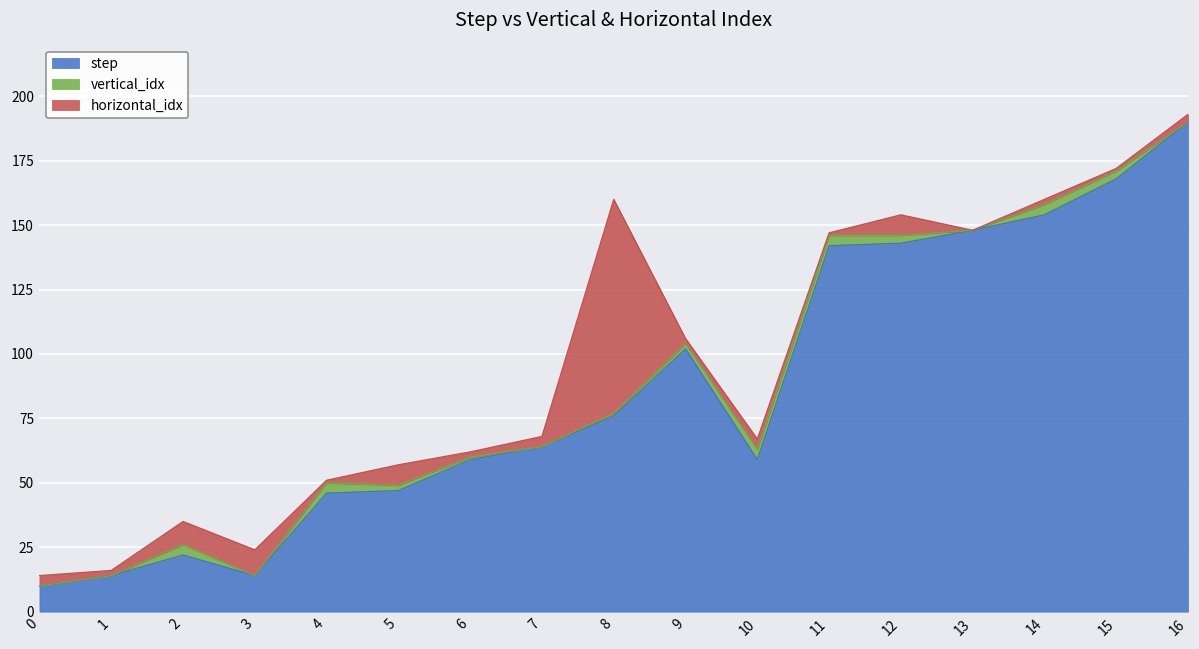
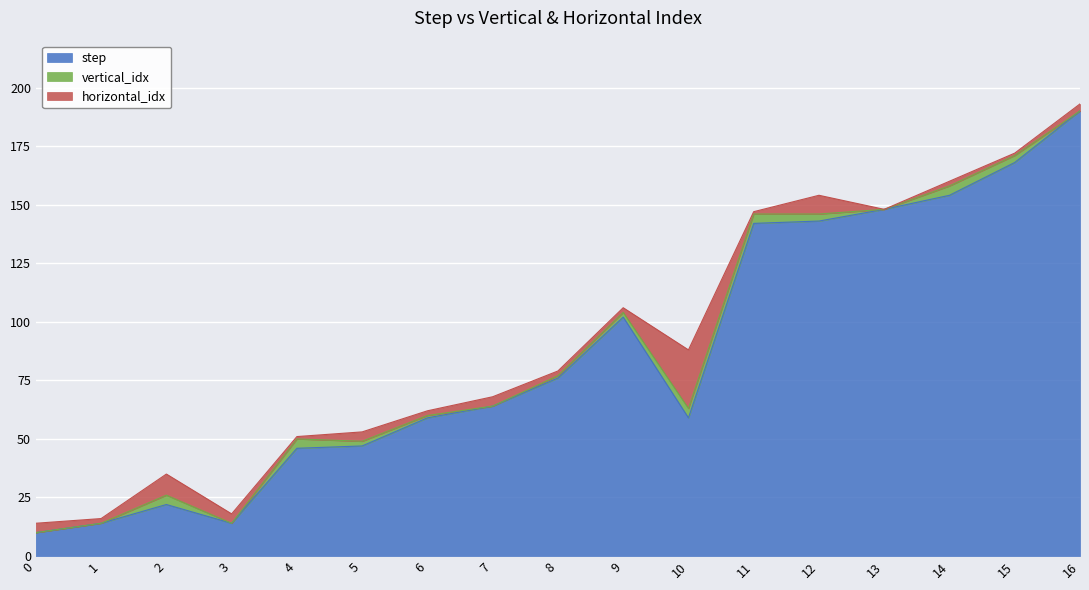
horizontal_idx, 3: 10 -> 4
horizontal_idx, 5: 8 -> 4
horizontal_idx, 8: 83 -> 2
horizontal_idx, 10: 4 -> 25
